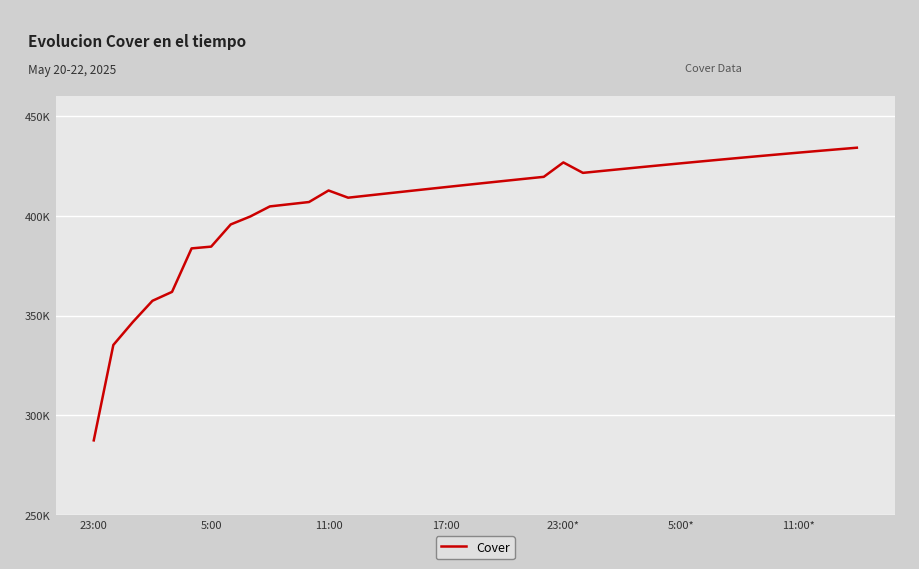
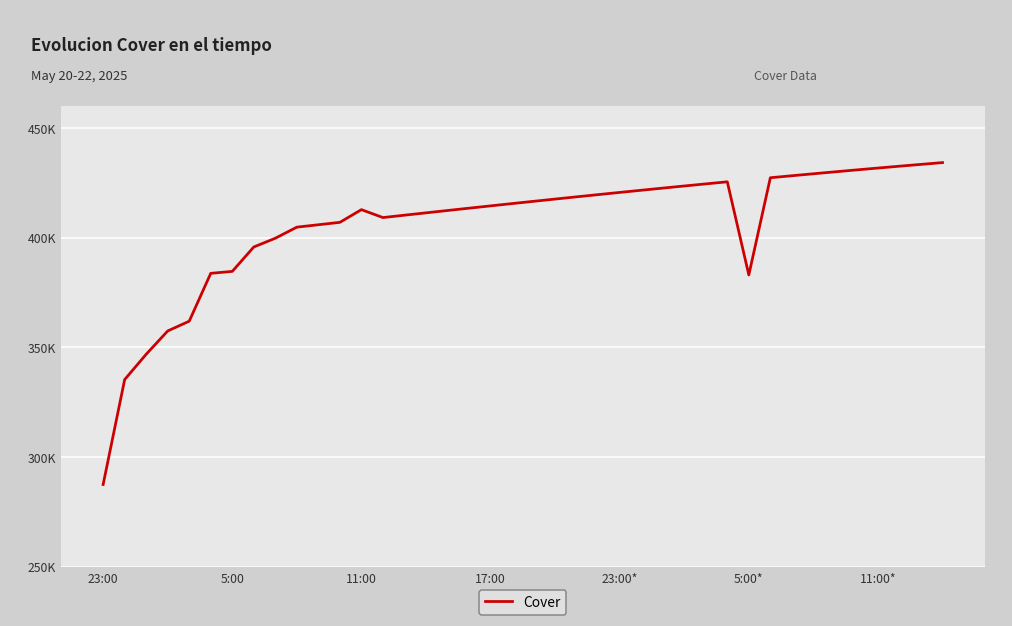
23:00*: 427000 -> 421000
5:00*: 426000 -> 383000
